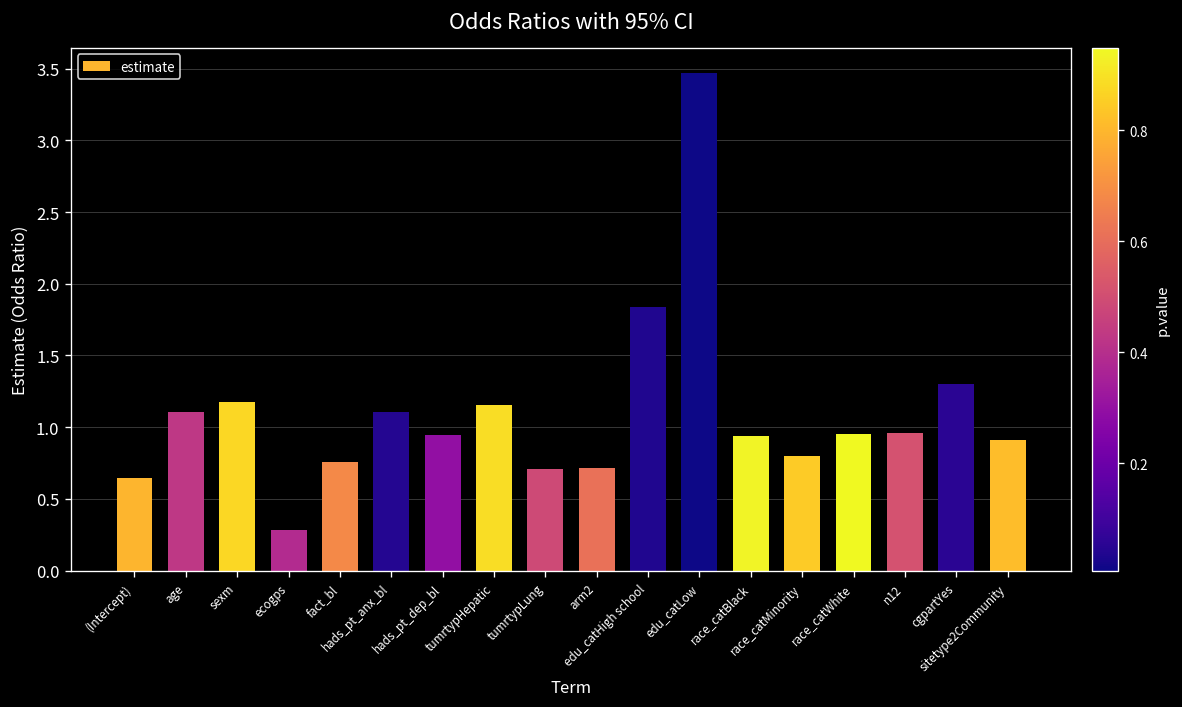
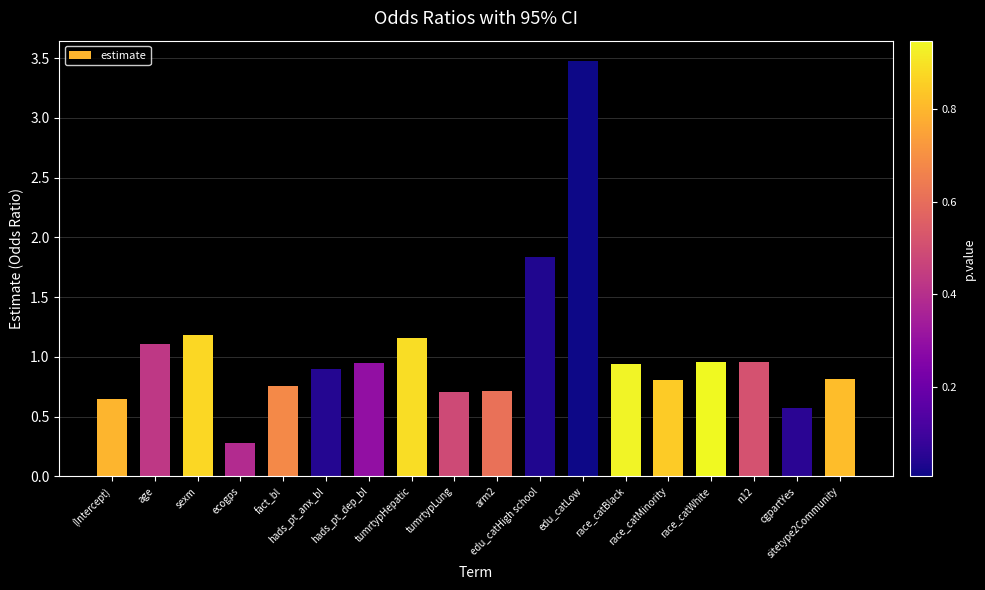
hads_pt_anx_bl: 1.11 -> 0.90
cgpartYes: 1.30 -> 0.57
sitetype2Community: 0.91 -> 0.82
